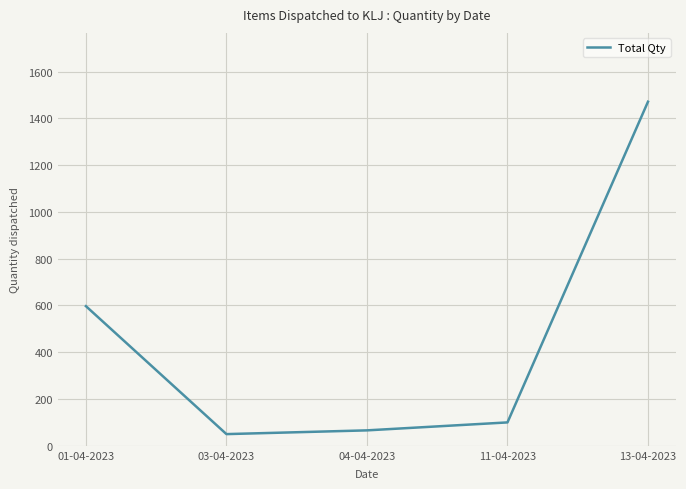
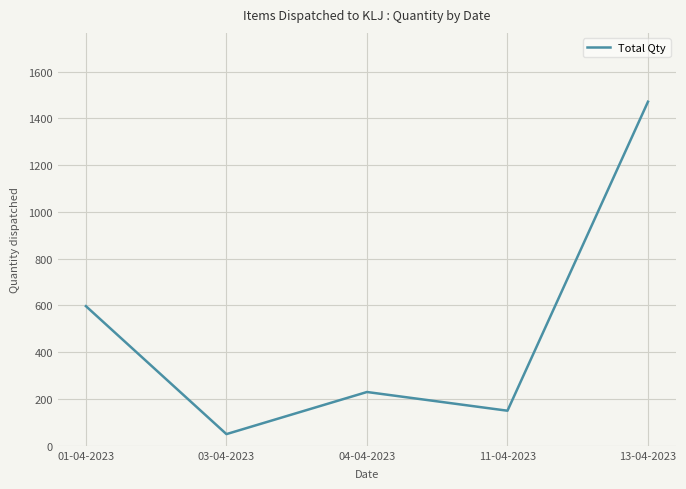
04-04-2023: 70 -> 230
11-04-2023: 100 -> 150
